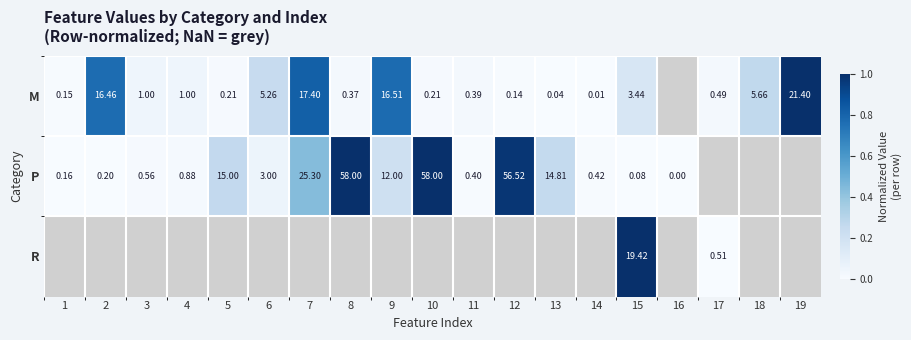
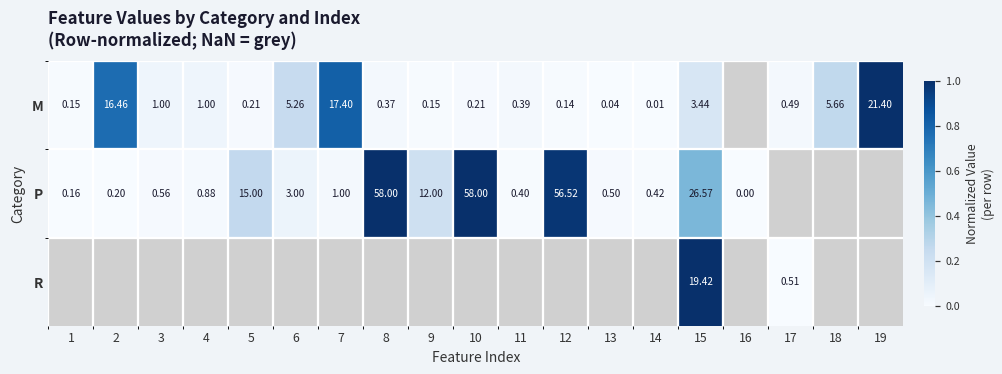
M, 9: 16.51 -> 0.15
P, 7: 25.30 -> 1.00
P, 13: 14.81 -> 0.50
P, 15: 0.08 -> 26.57
